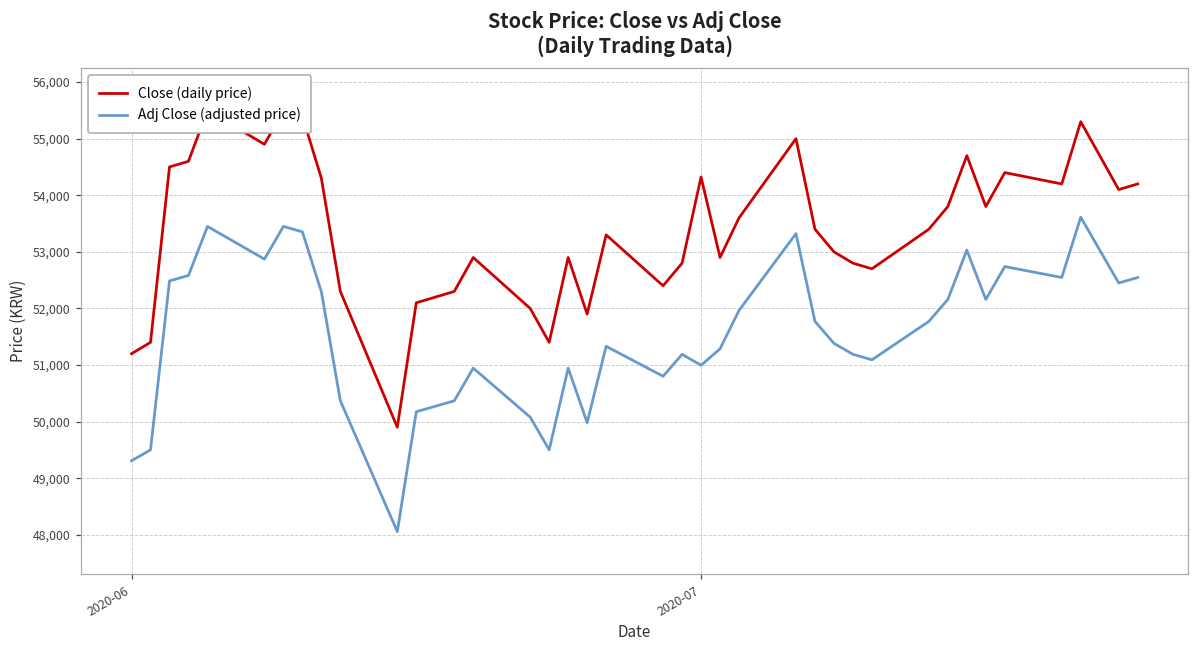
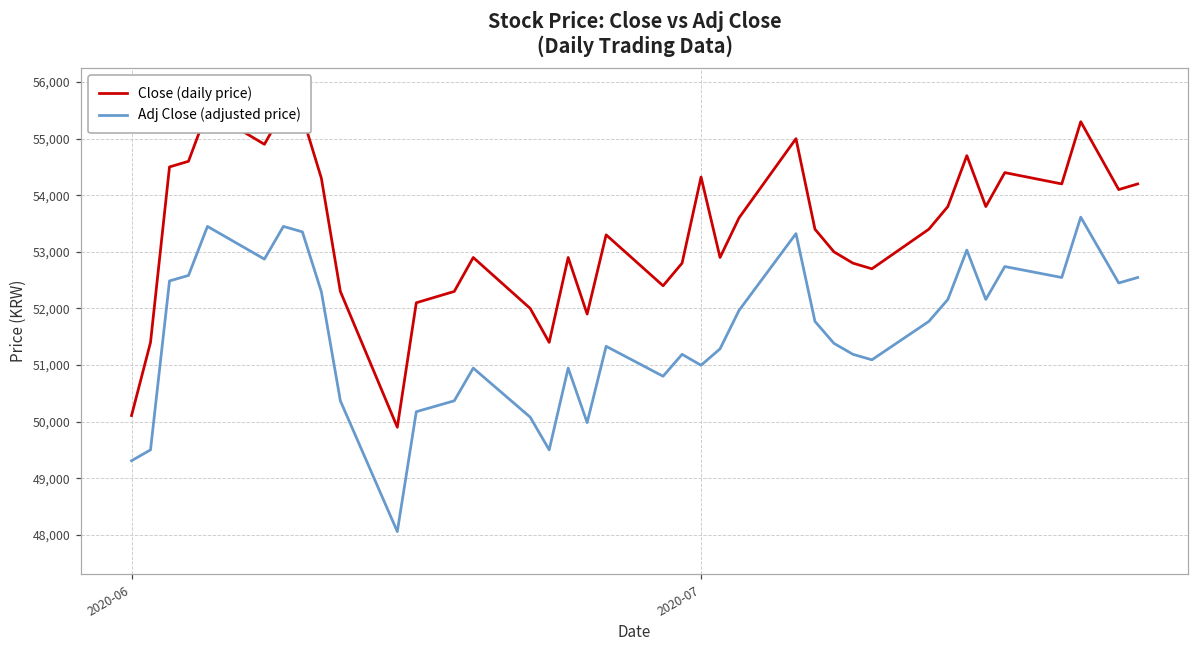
Close (daily price), 2020-06: 51,200 -> 50,100
